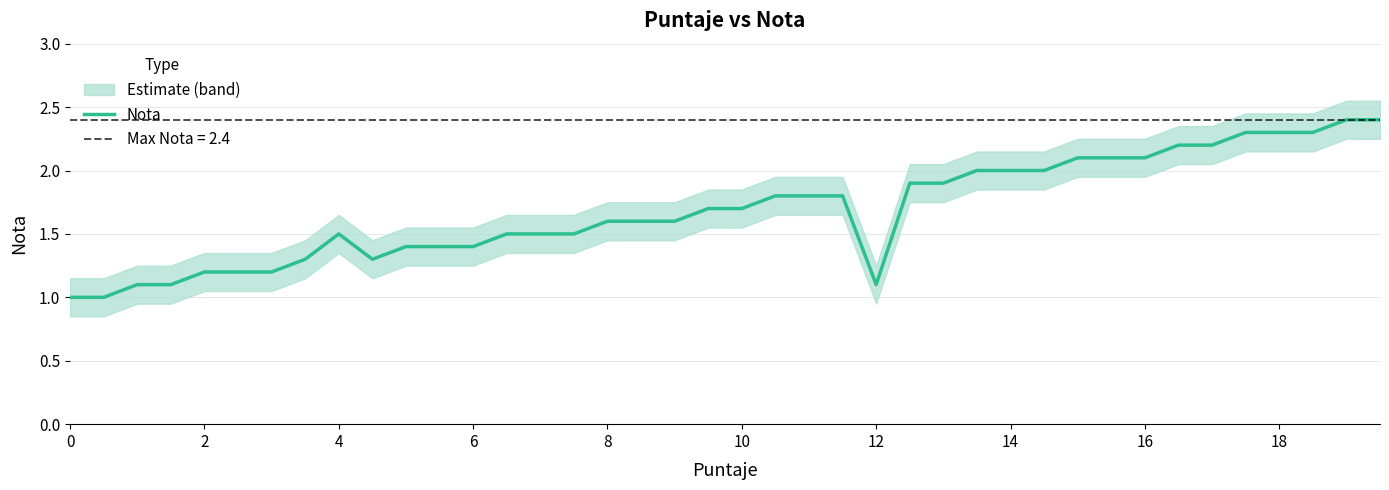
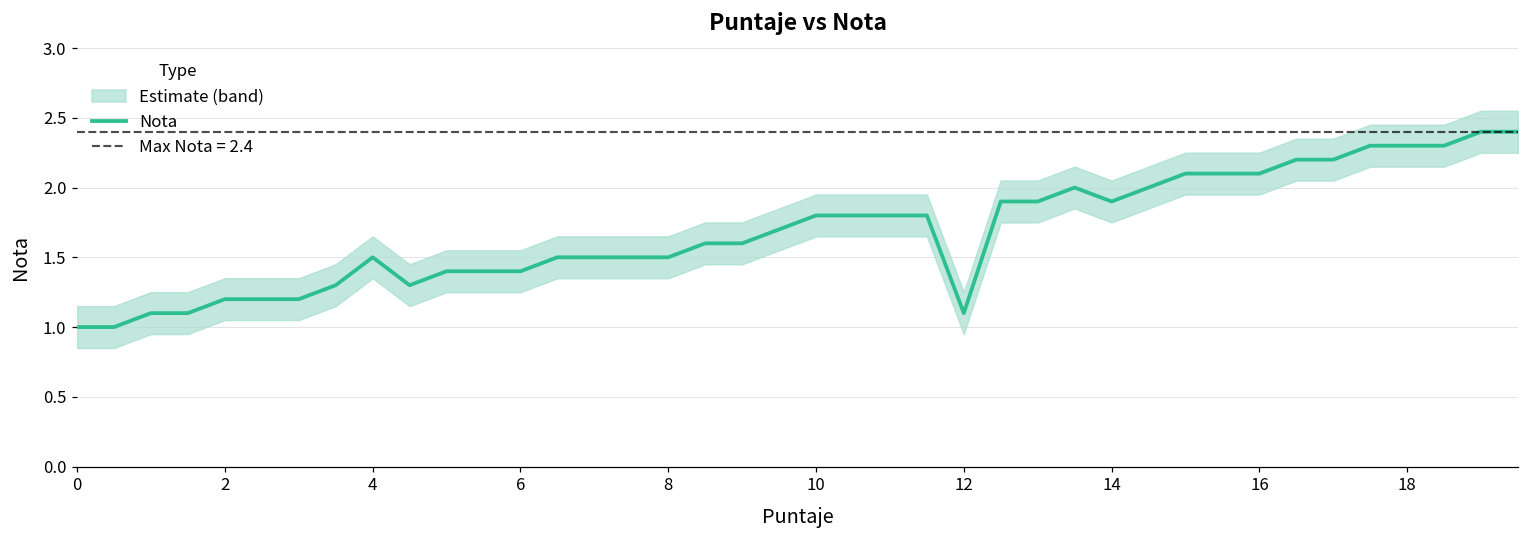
Nota, 8: 1.6 -> 1.5
Nota, 10: 1.7 -> 1.8
Nota, 14: 2.0 -> 1.9
